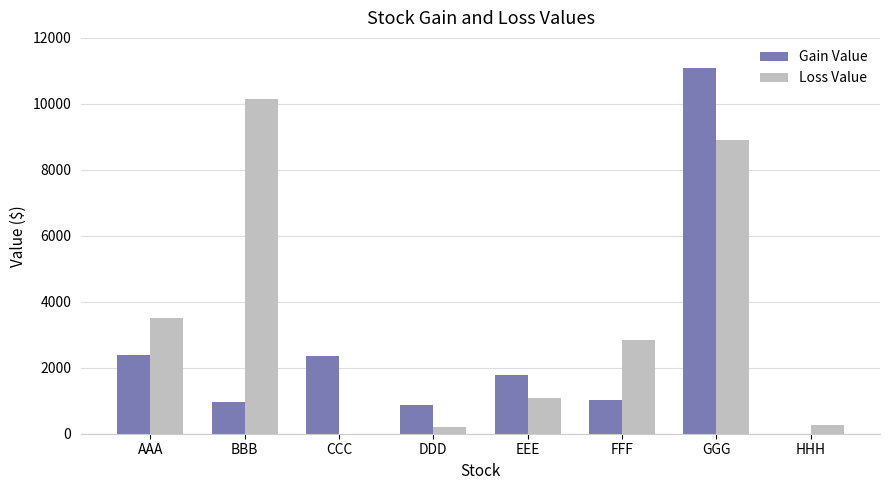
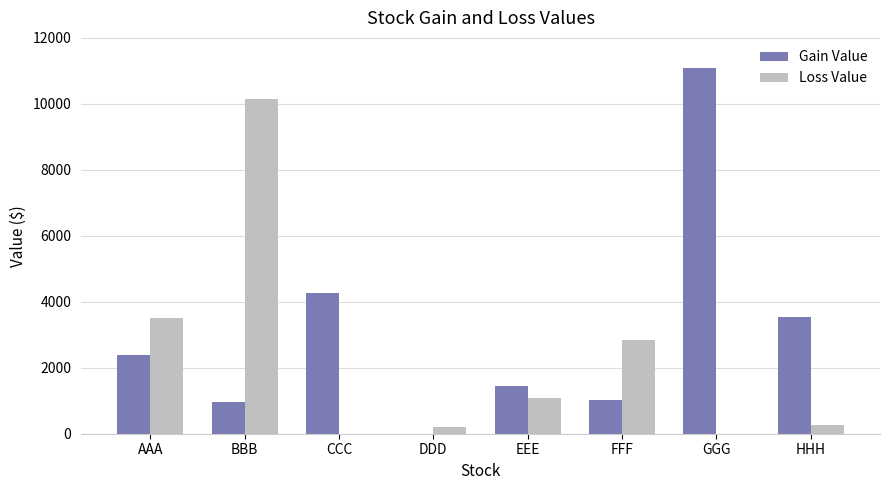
Gain Value, CCC: 2400 -> 4300
Gain Value, DDD: 900 -> 0
Gain Value, EEE: 1800 -> 1500
Loss Value, GGG: 8900 -> 0
Gain Value, HHH: 0 -> 3500
